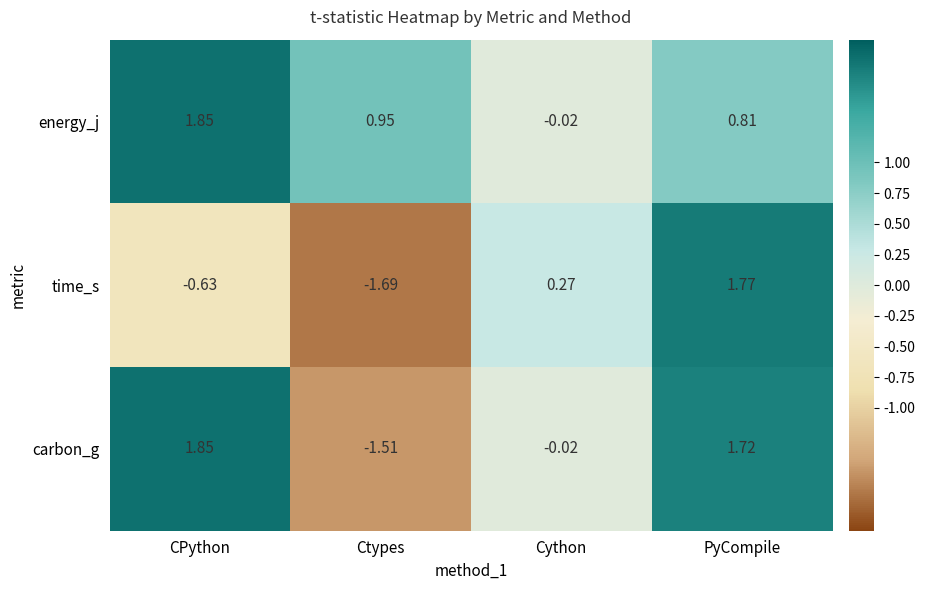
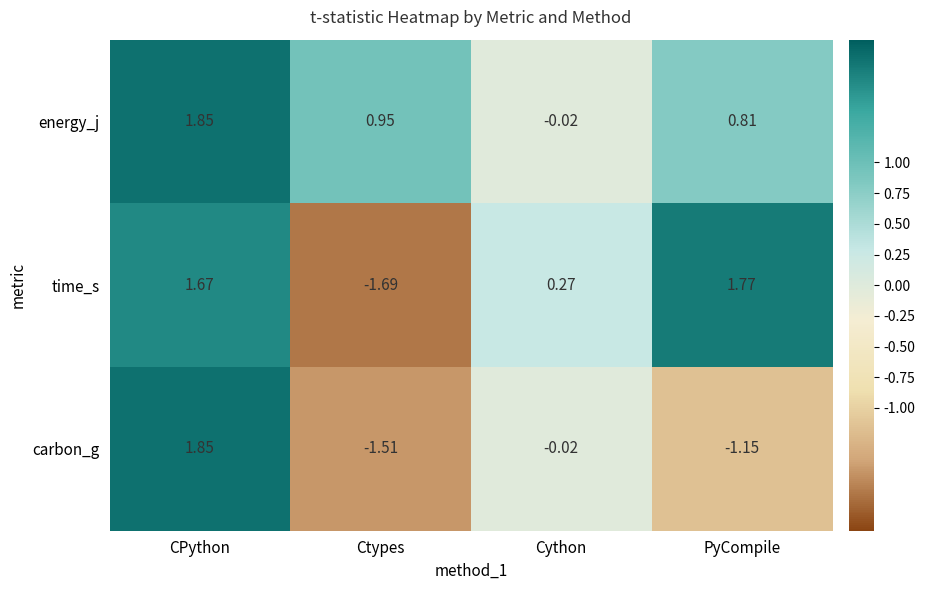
time_s, CPython: -0.63 -> 1.67
carbon_g, PyCompile: 1.72 -> -1.15
